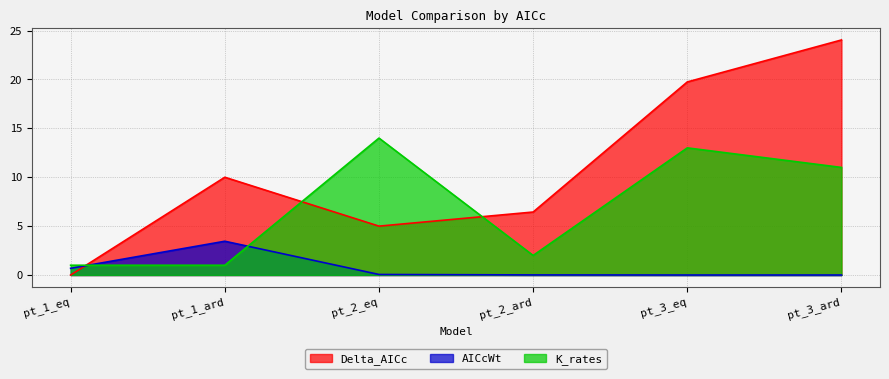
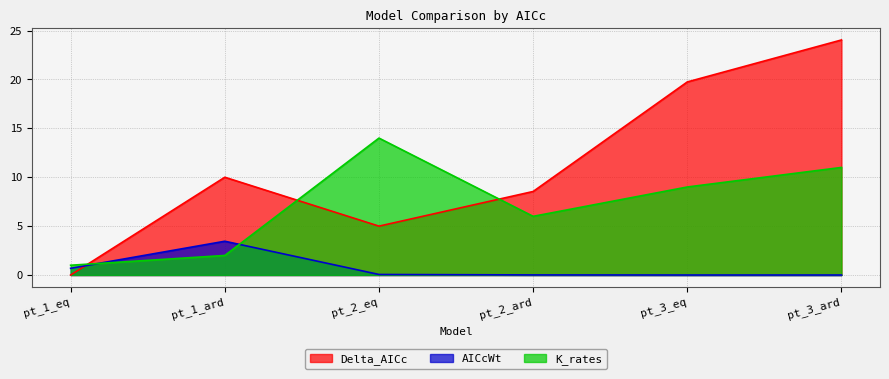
K_rates, pt_1_ard: 1 -> 2
Delta_AICc, pt_2_ard: 6 -> 9
K_rates, pt_2_ard: 2 -> 6
K_rates, pt_3_eq: 13 -> 9
